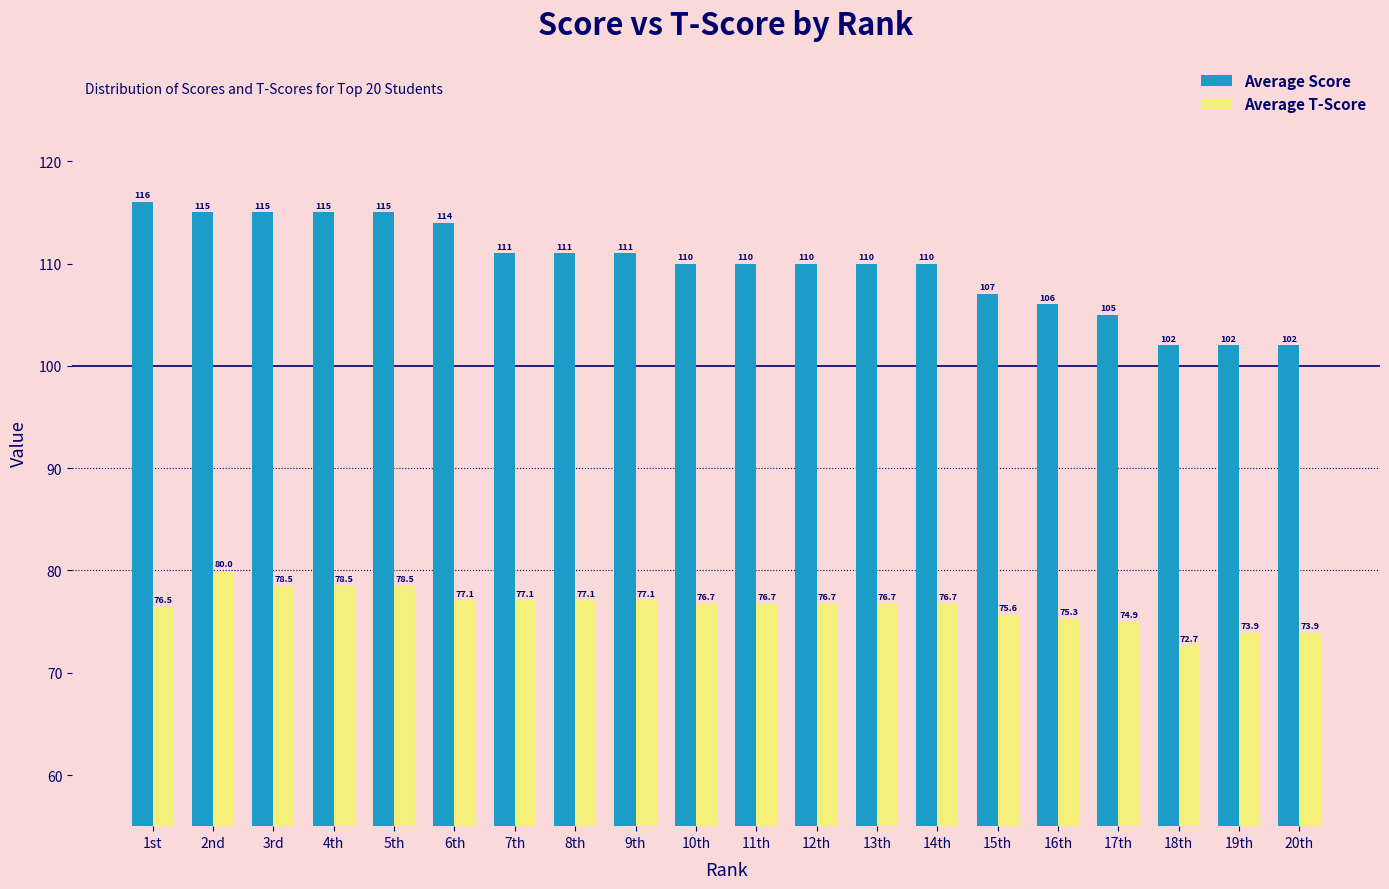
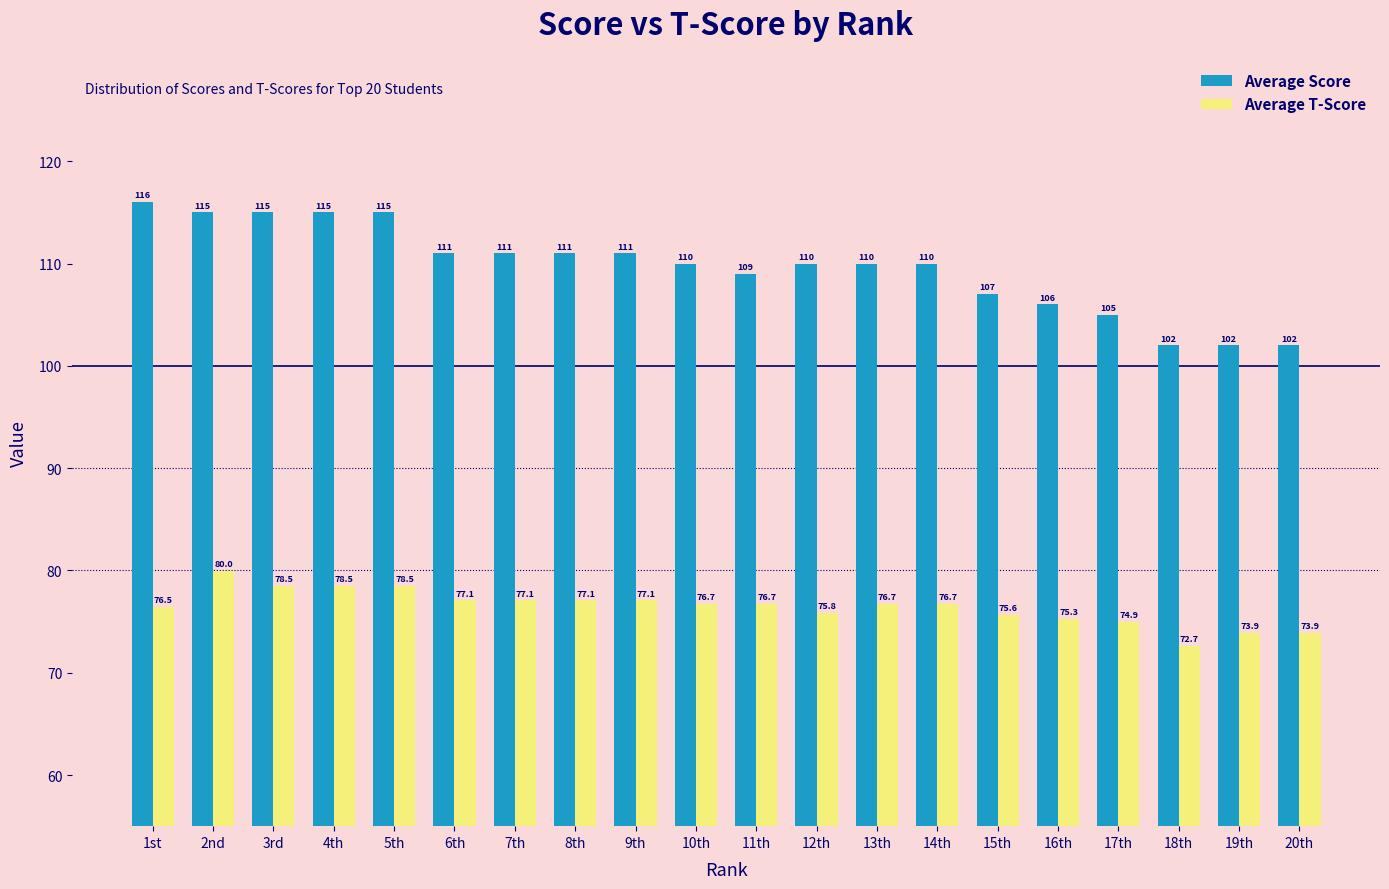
Average Score, 6th: 114 -> 111
Average Score, 11th: 110 -> 109
Average T-Score, 12th: 76.7 -> 75.8
